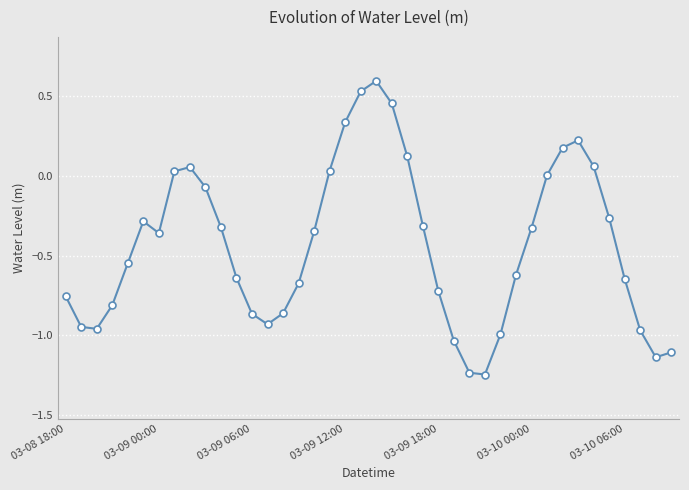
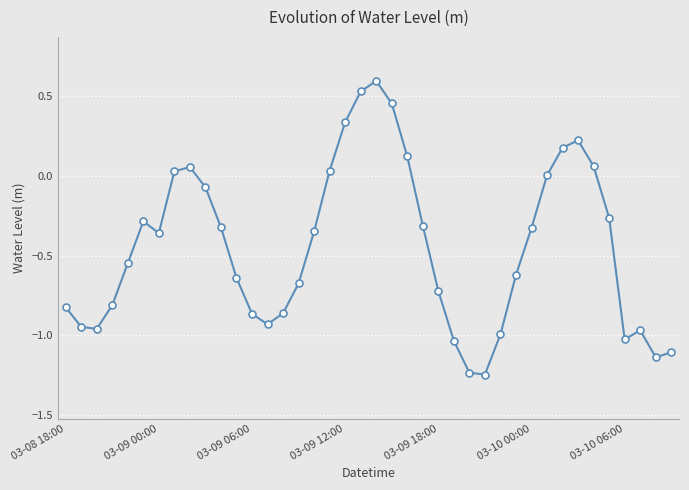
03-08 18:00: -0.76 -> -0.82
03-10 06:00: -0.65 -> -1.03
